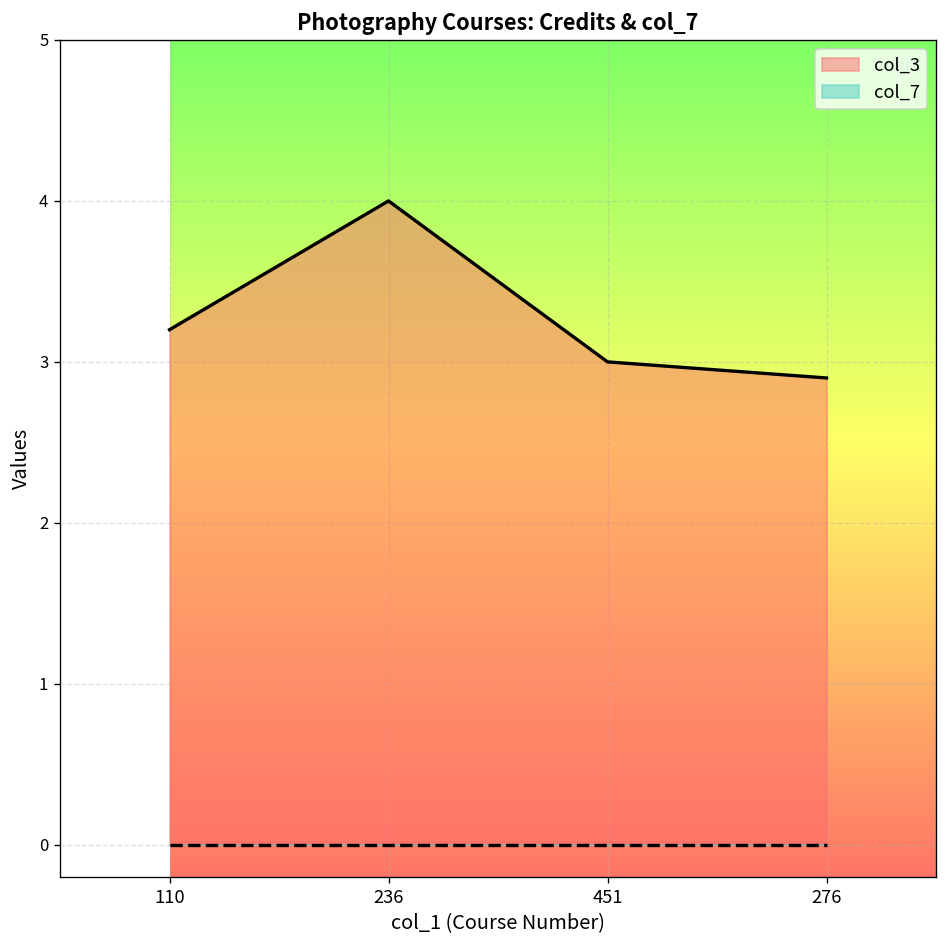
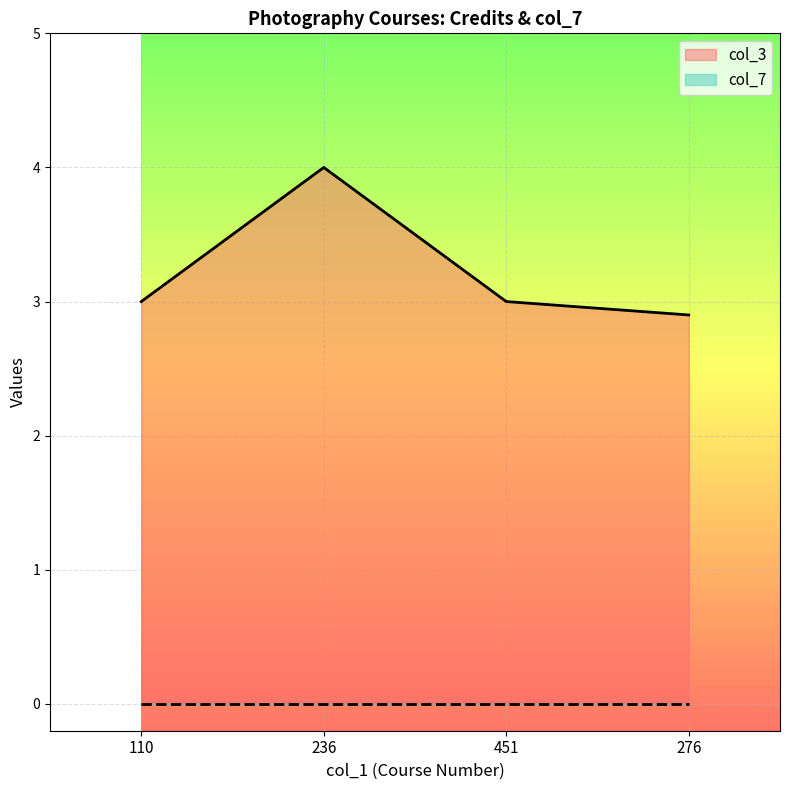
col_3, 110: 3.2 -> 3.0
